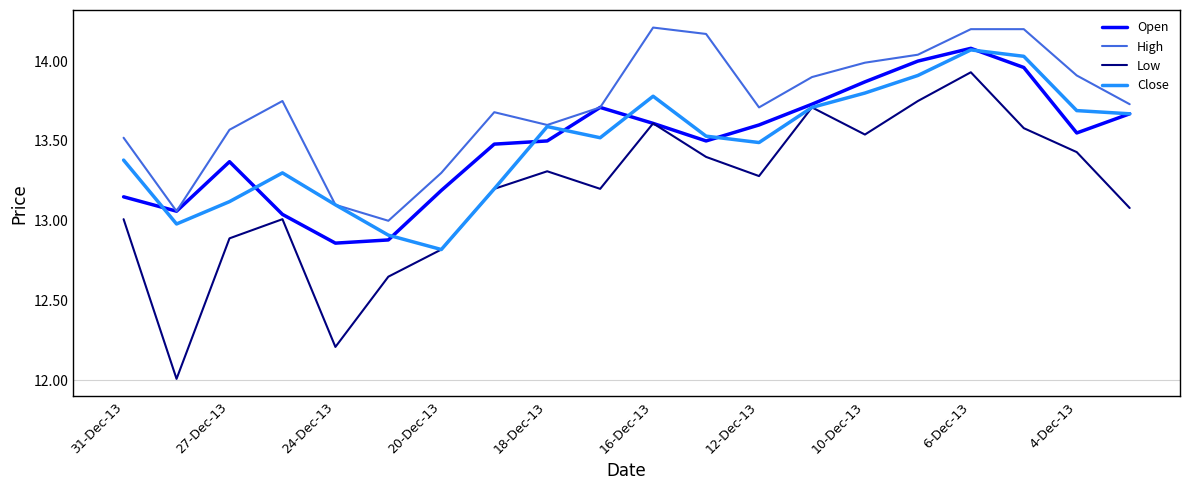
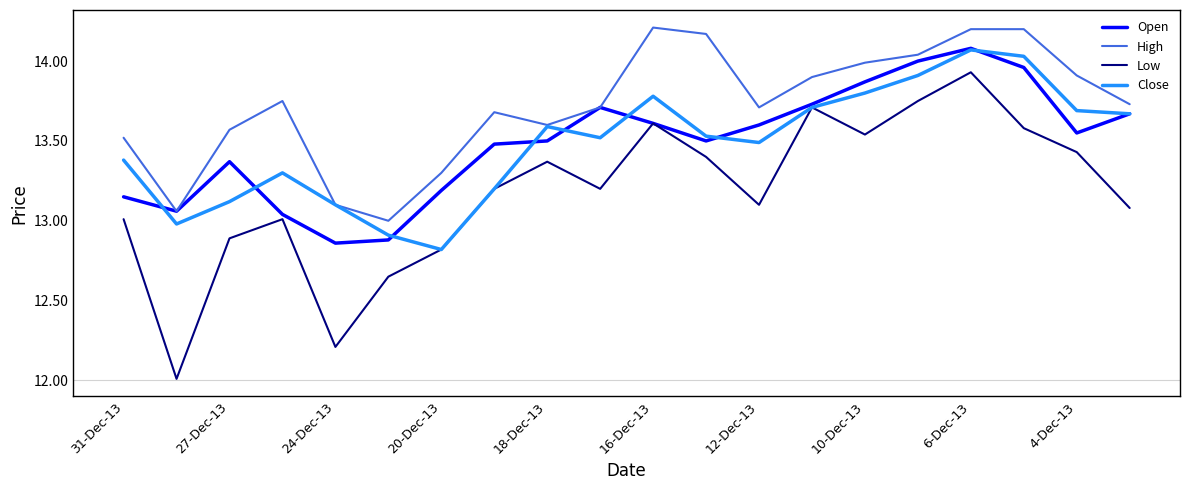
Low, 18-Dec-13: 13.31 -> 13.37
Low, 12-Dec-13: 13.28 -> 13.10
